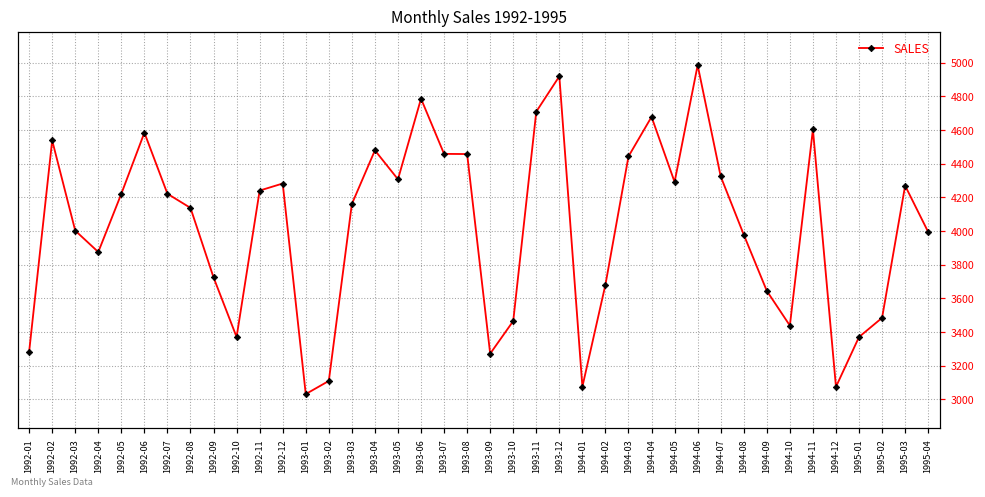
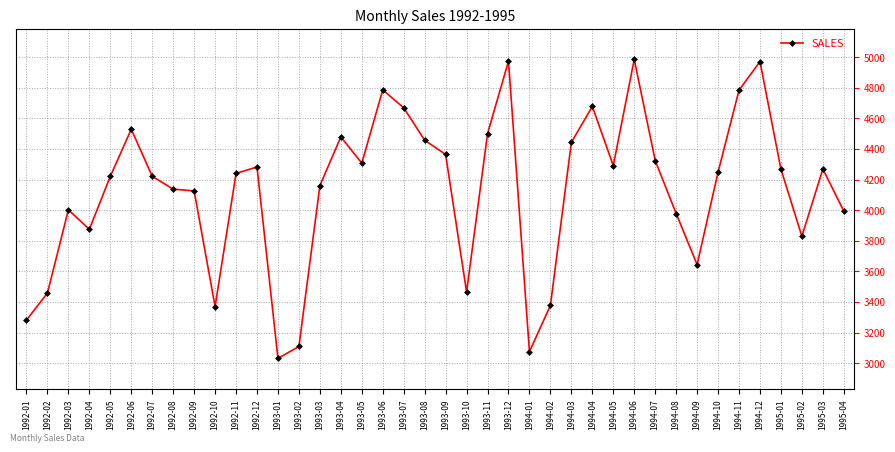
1992-02: 4540 -> 3460
1992-06: 4580 -> 4530
1992-09: 3720 -> 4130
1993-07: 4460 -> 4670
1993-09: 3270 -> 4360
1993-11: 4710 -> 4500
1993-12: 4920 -> 4970
1994-02: 3680 -> 3380
1994-10: 3440 -> 4250
1994-11: 4600 -> 4780
1994-12: 3070 -> 4970
1995-01: 3370 -> 4270
1995-02: 3480 -> 3830
